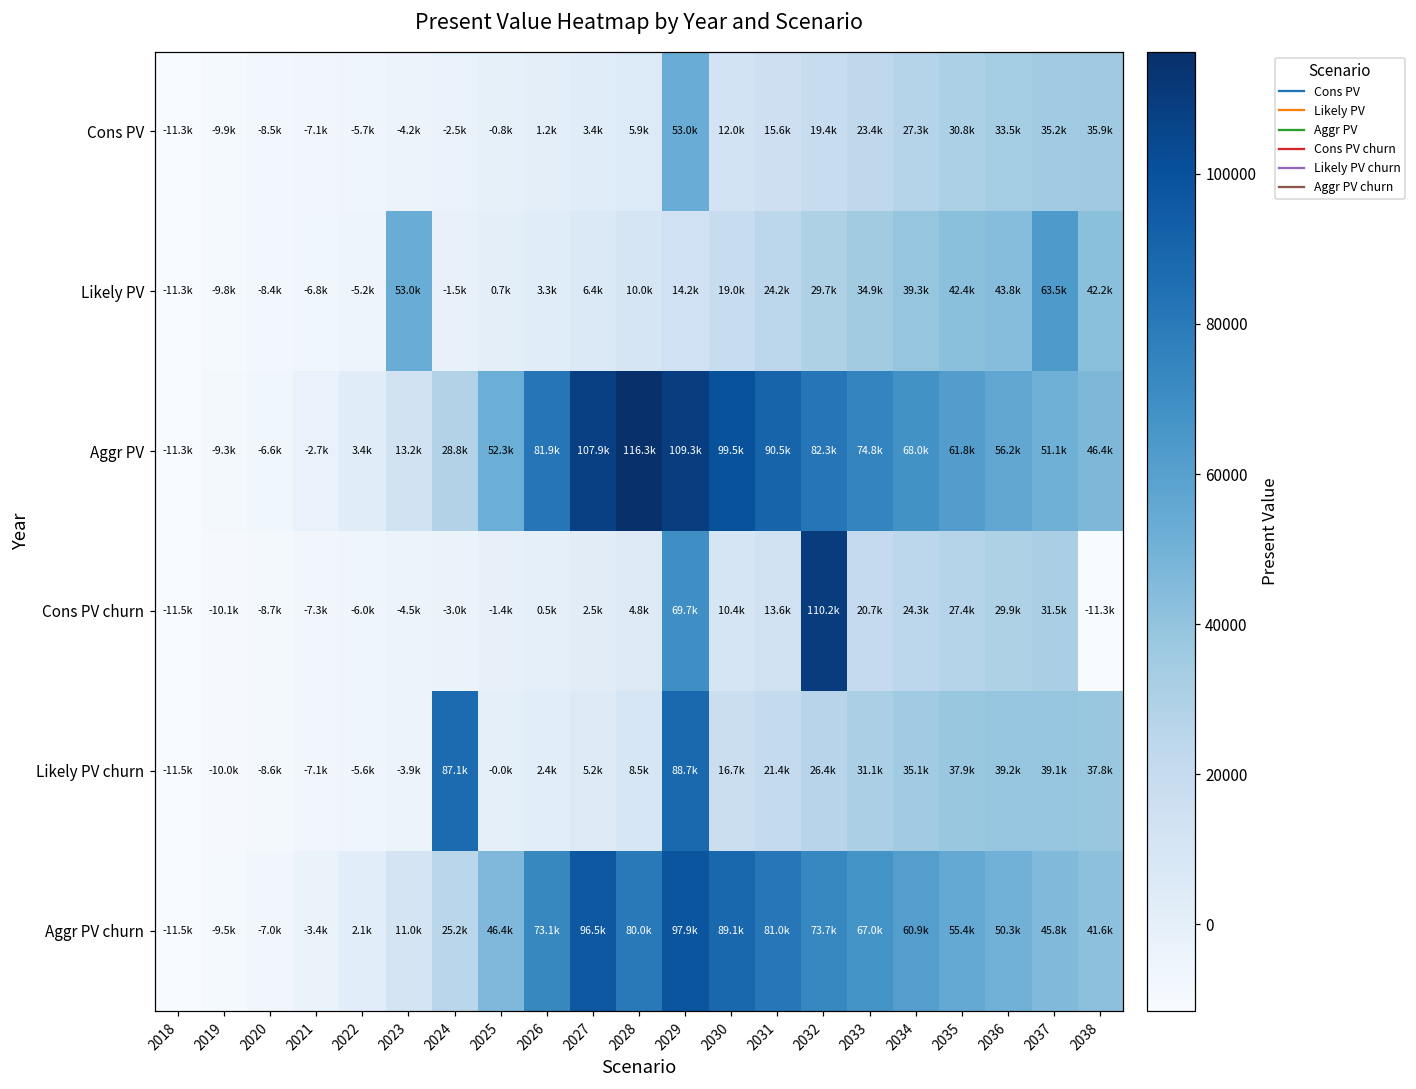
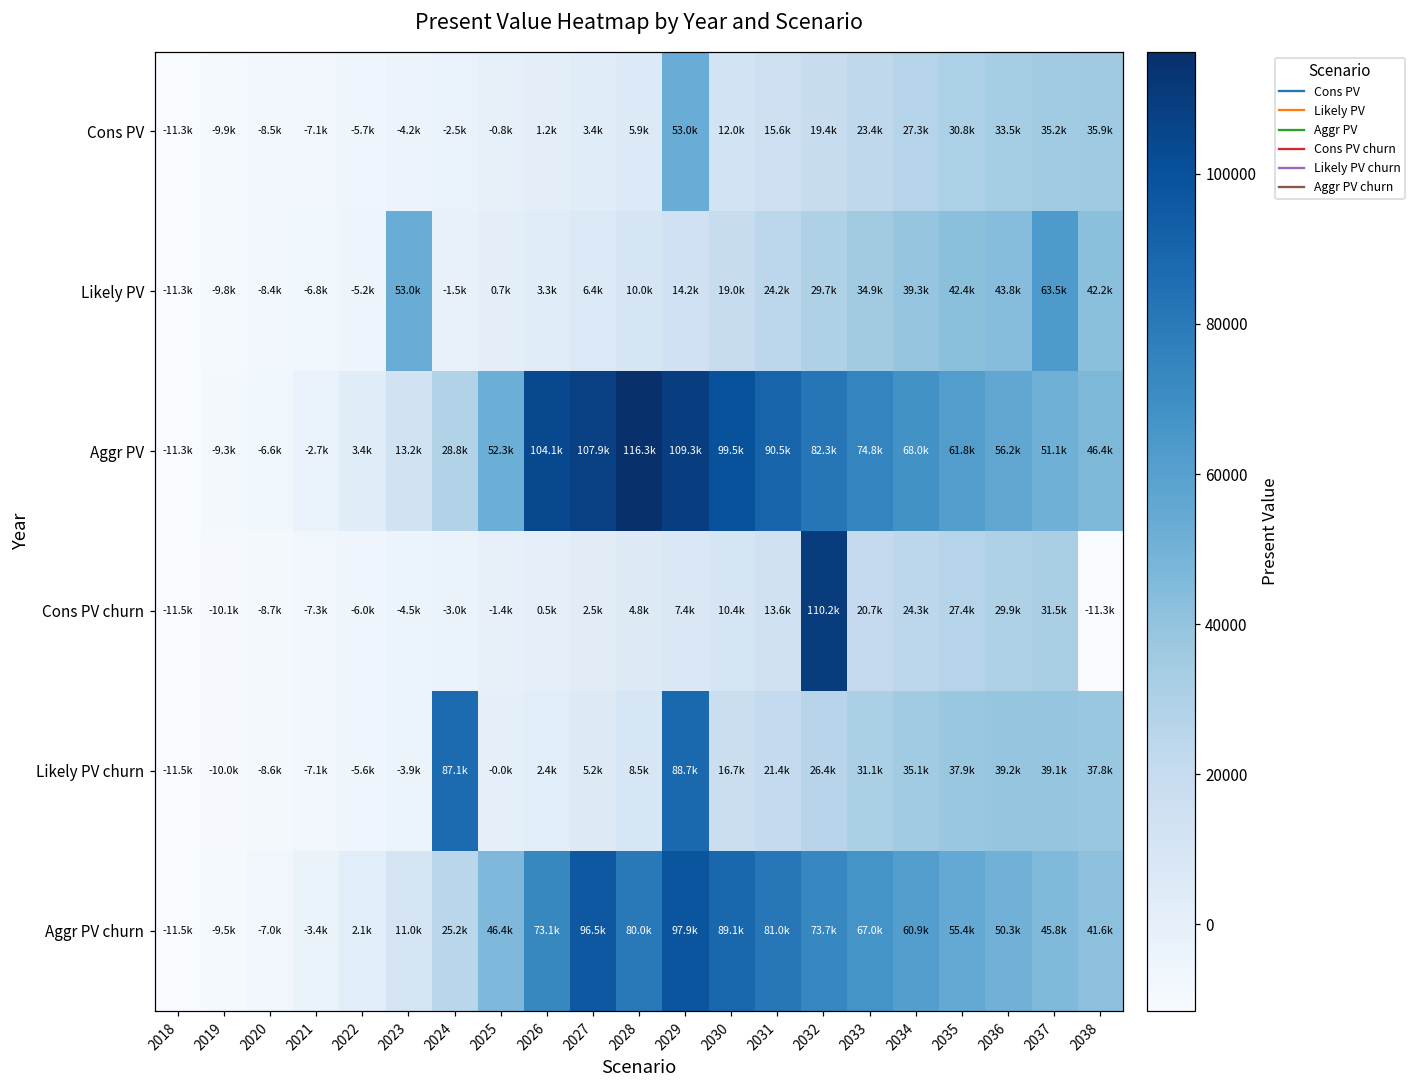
Aggr PV, 2026: 81.9k -> 104.1k
Cons PV churn, 2029: 69.7k -> 7.4k
